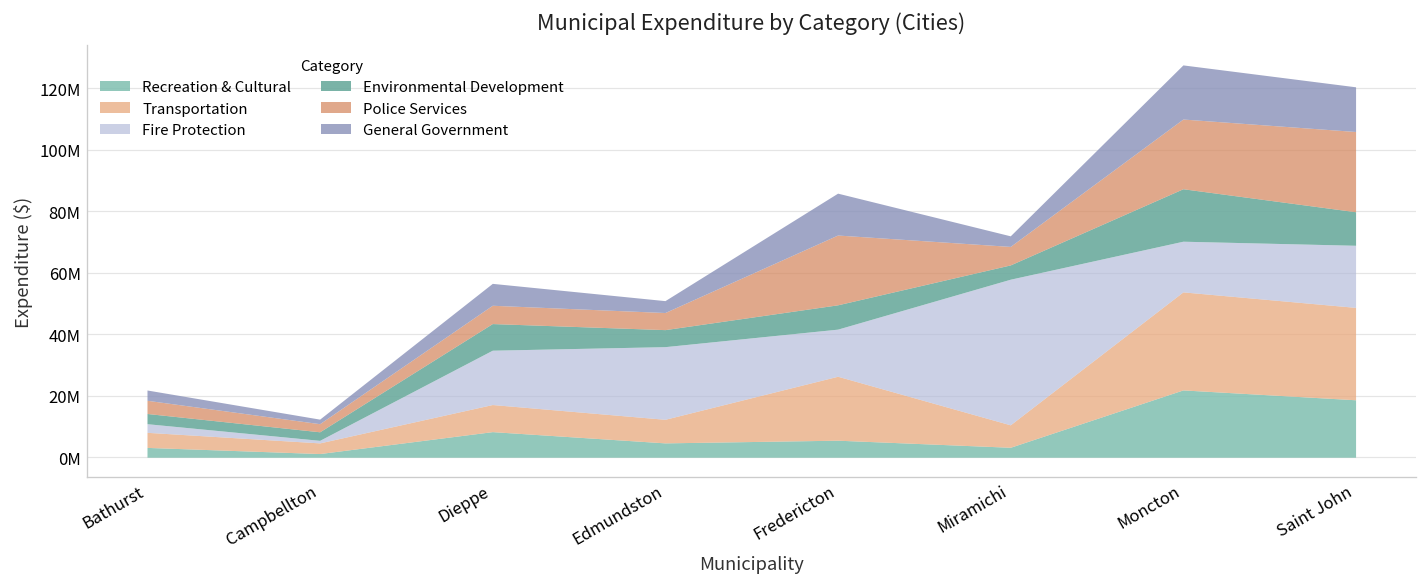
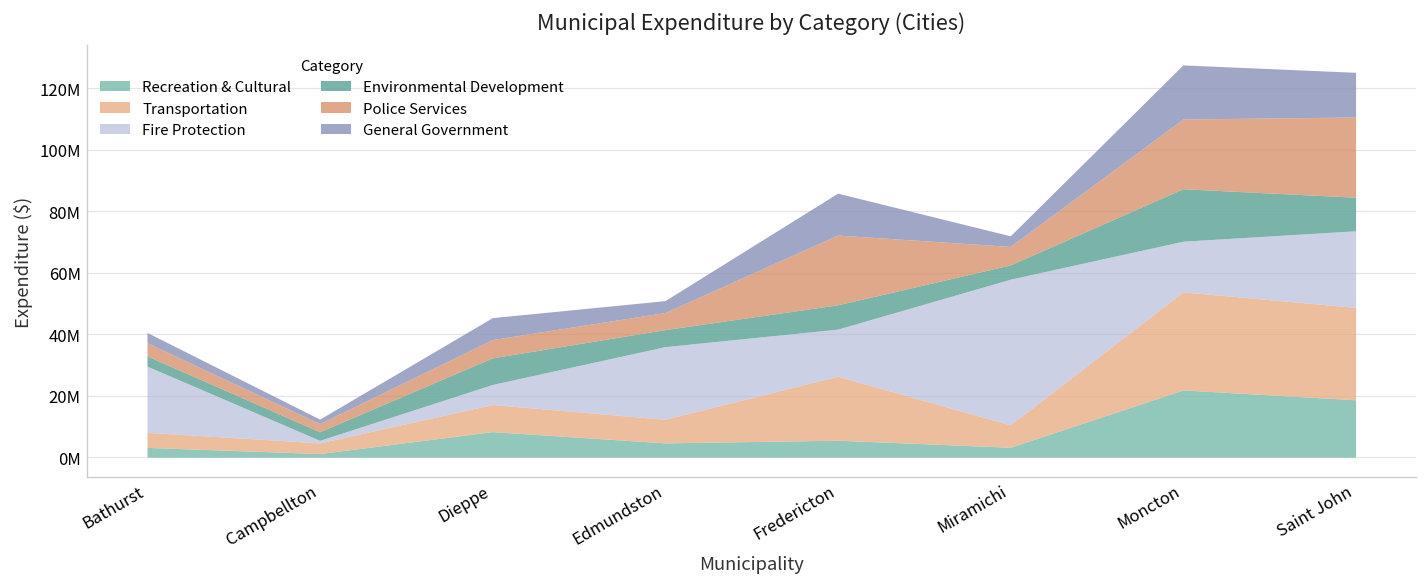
Fire Protection, Bathurst: 3000000 -> 22000000
Fire Protection, Dieppe: 18000000 -> 7000000
Fire Protection, Saint John: 20000000 -> 25000000
